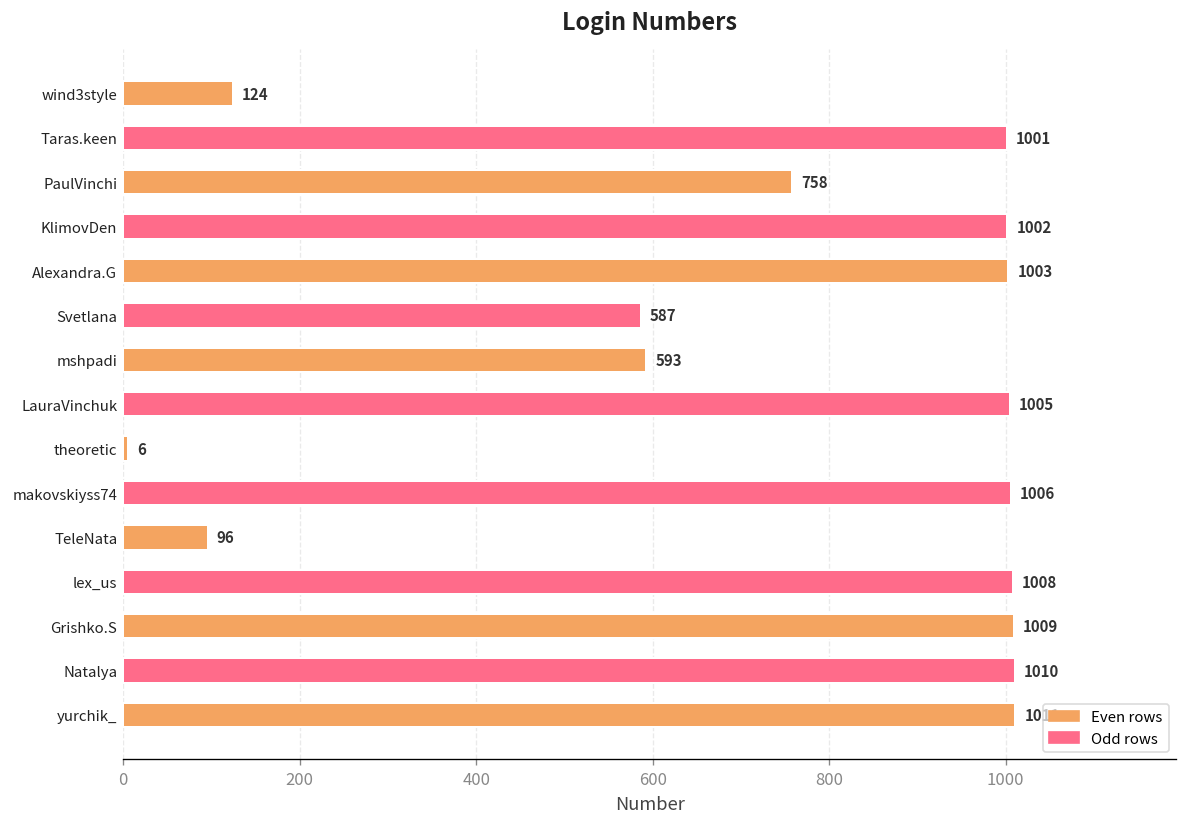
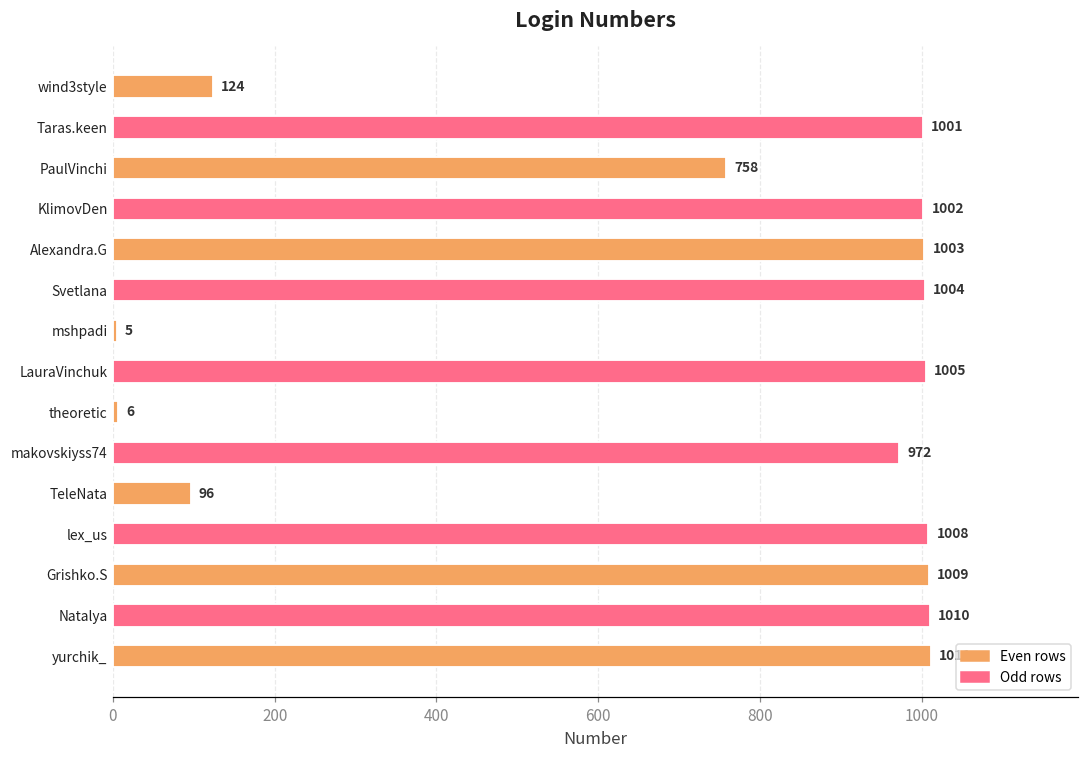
Svetlana: 587 -> 1004
mshpadi: 593 -> 5
makovskiyss74: 1006 -> 972
